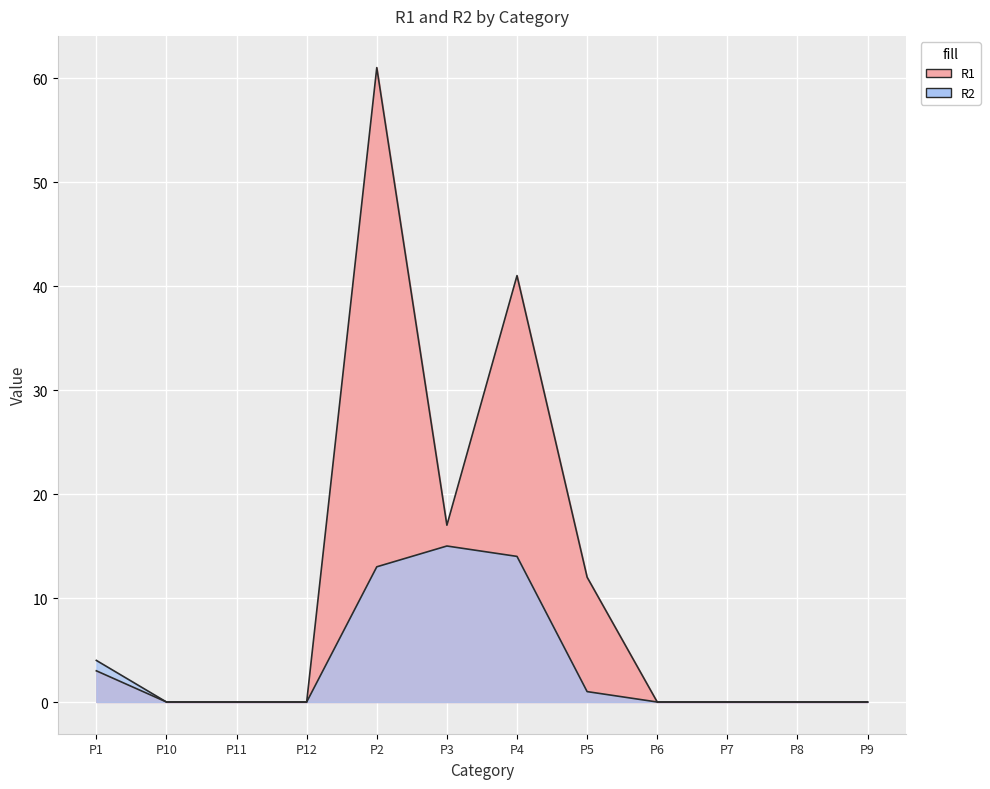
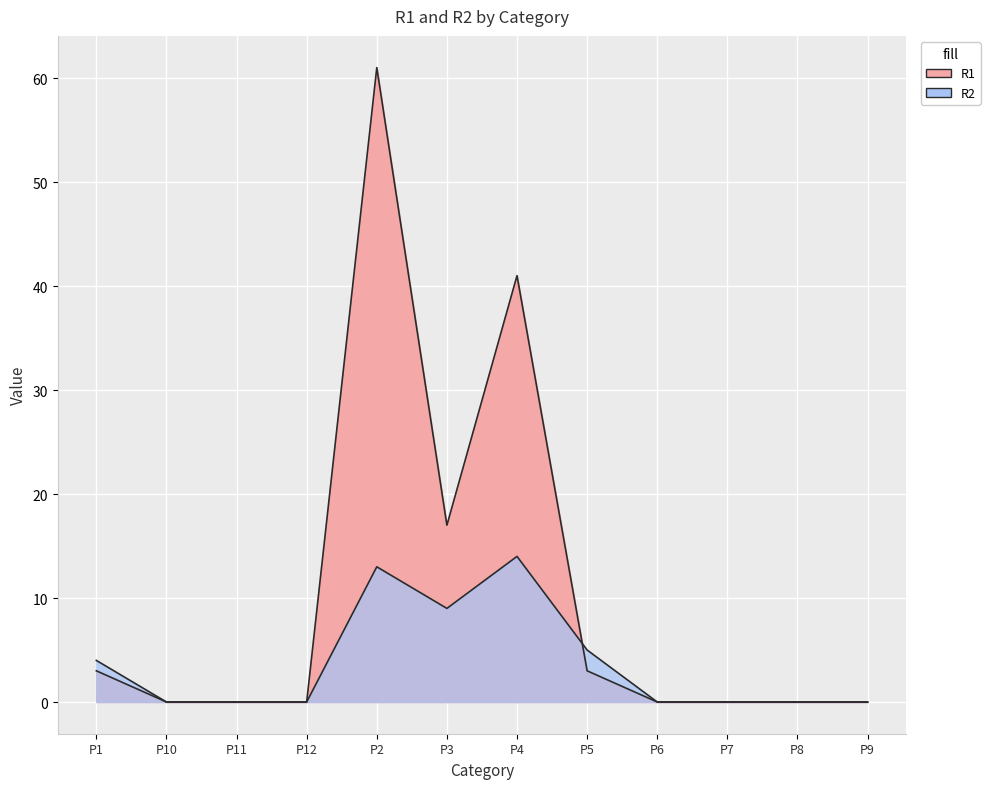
R2, P3: 15 -> 9
R1, P5: 12 -> 3
R2, P5: 1 -> 5
